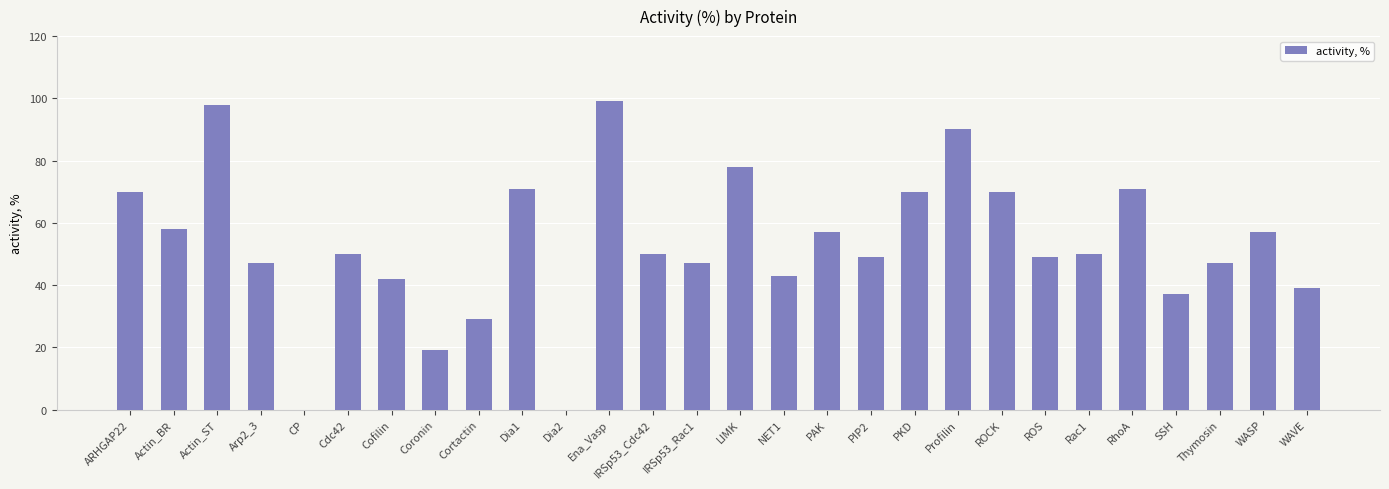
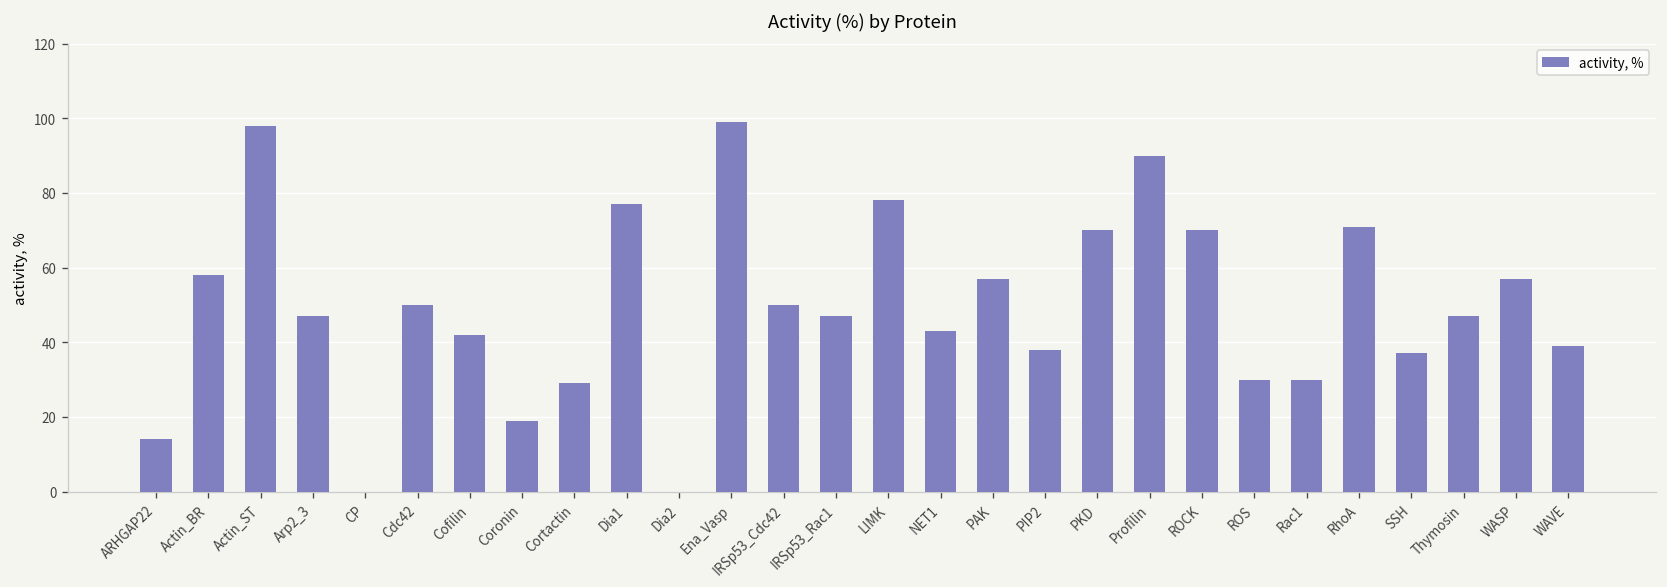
ARHGAP22: 70 -> 14
Dia1: 71 -> 77
PIP2: 49 -> 38
ROS: 49 -> 30
Rac1: 50 -> 30
